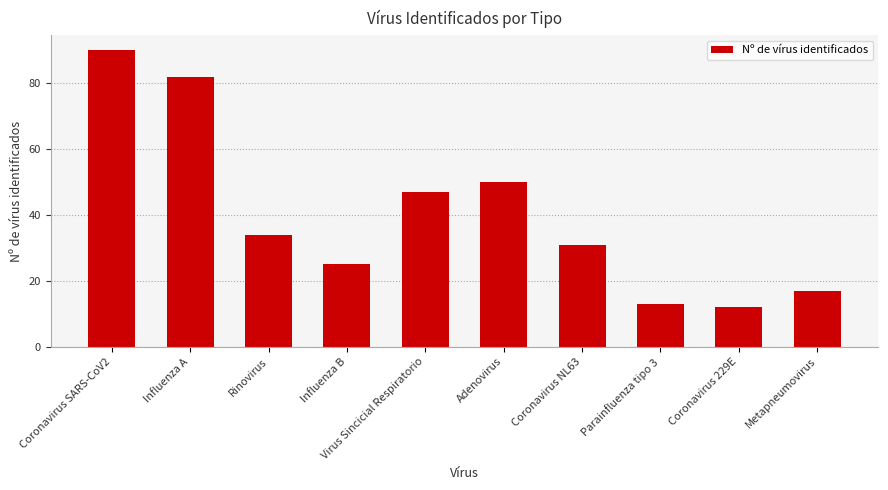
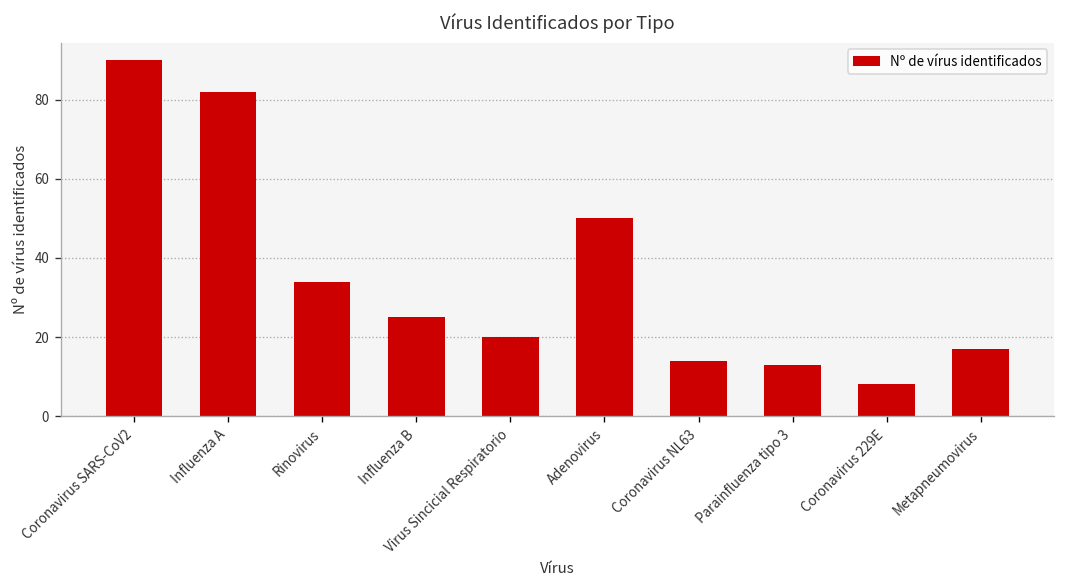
Virus Sincicial Respiratorio: 47 -> 20
Coronavirus NL63: 31 -> 14
Coronavirus 229E: 12 -> 8
